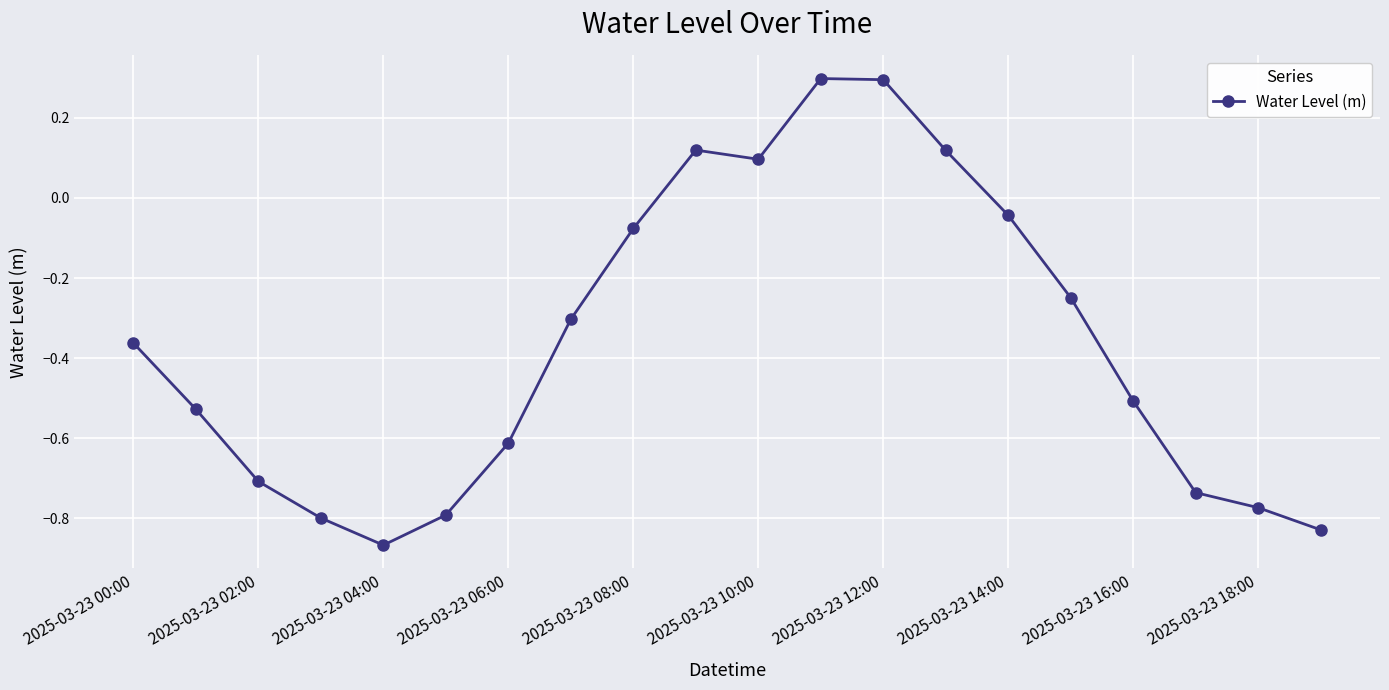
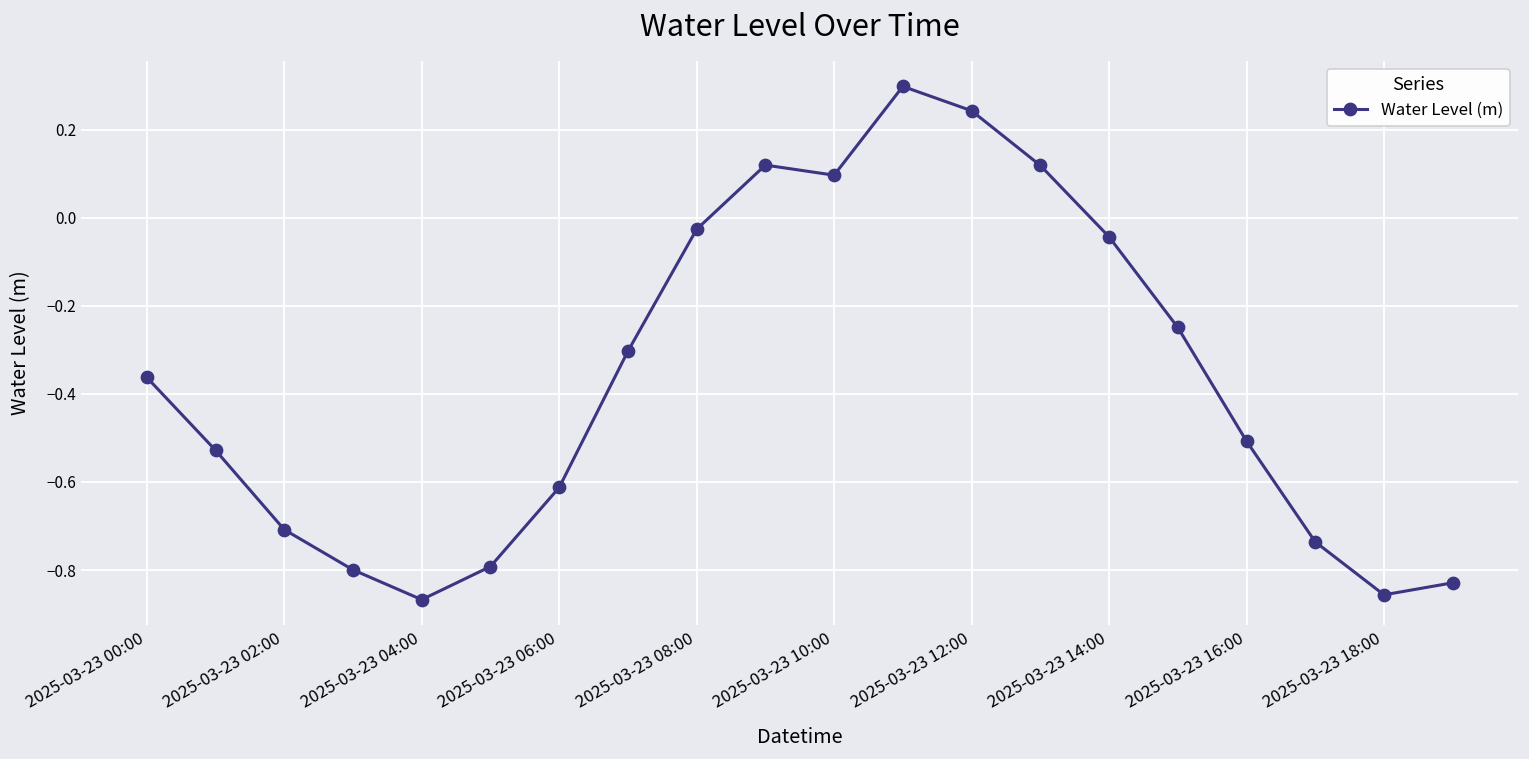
2025-03-23 08:00: -0.08 -> -0.03
2025-03-23 12:00: 0.30 -> 0.24
2025-03-23 18:00: -0.77 -> -0.86
